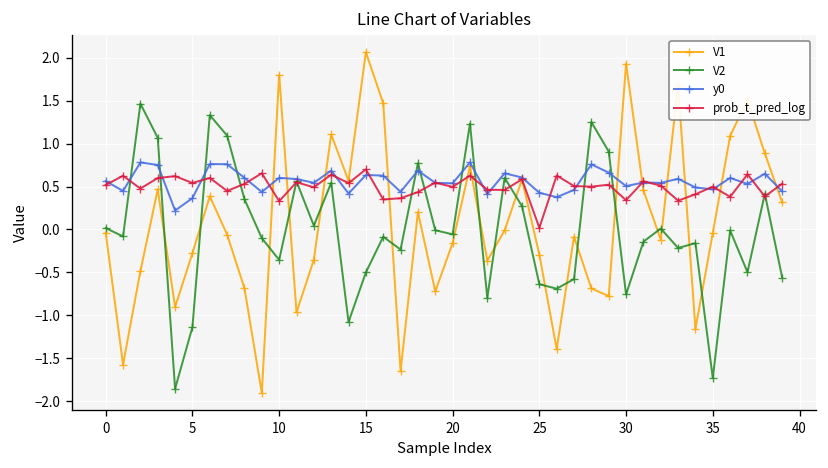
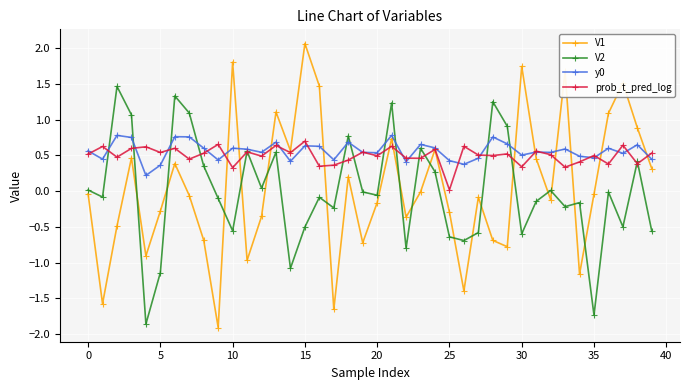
V2, 10: -0.4 -> -0.6
V1, 30: 1.9 -> 1.7
V2, 30: -0.8 -> -0.6
